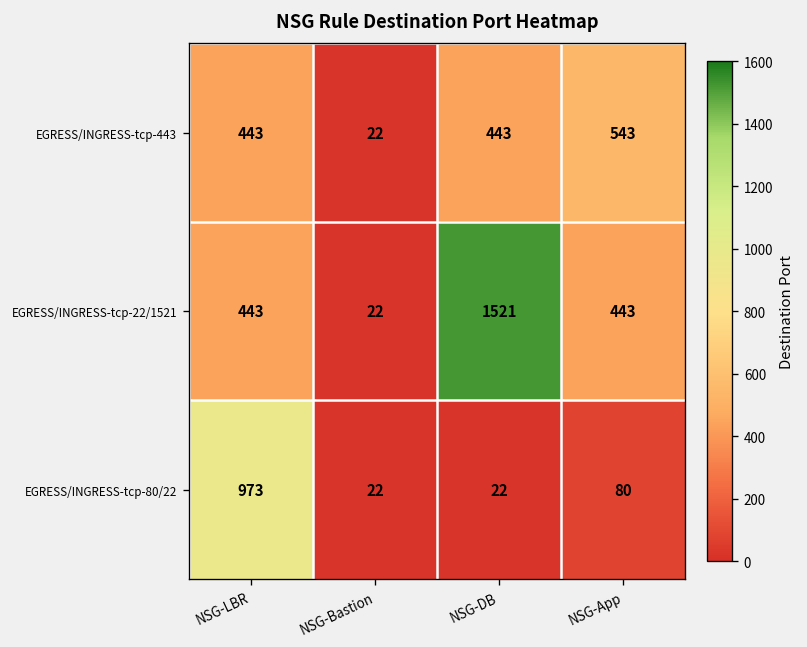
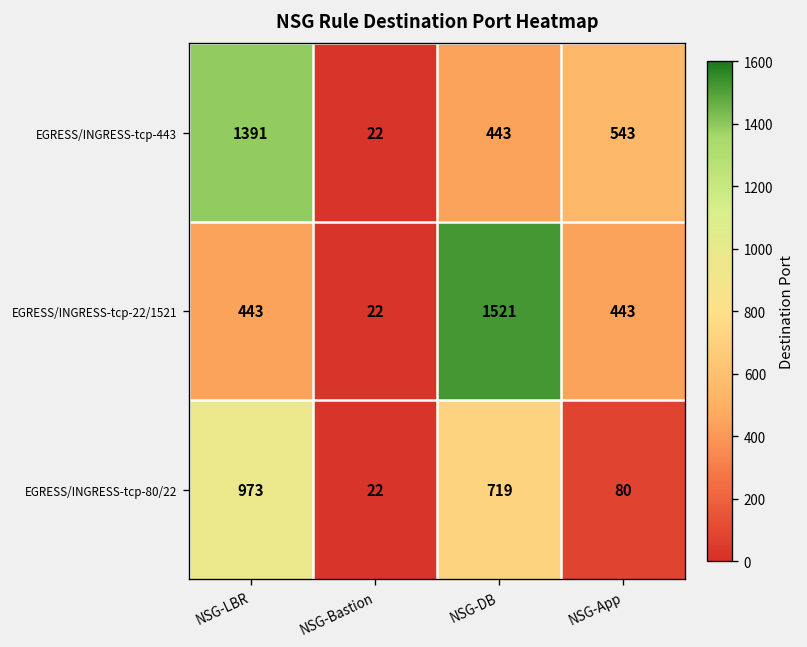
EGRESS/INGRESS-tcp-443, NSG-LBR: 443 -> 1391
EGRESS/INGRESS-tcp-80/22, NSG-DB: 22 -> 719
